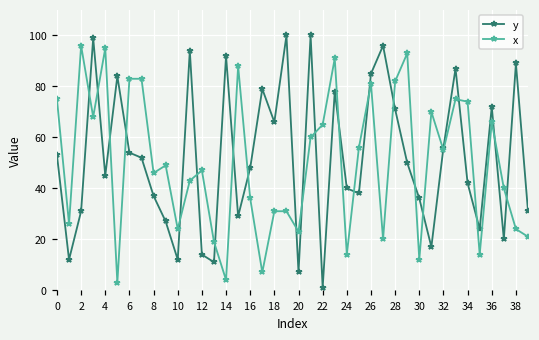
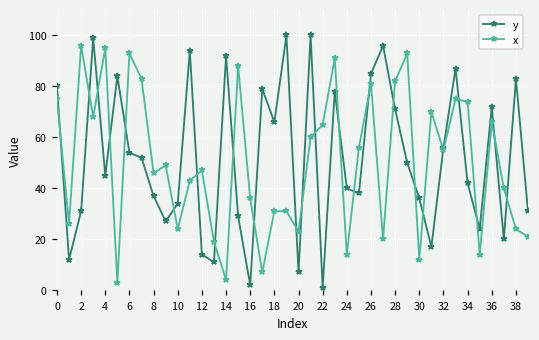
y, 0: 53 -> 80
x, 6: 83 -> 93
y, 10: 12 -> 34
y, 16: 48 -> 2
y, 38: 89 -> 83
